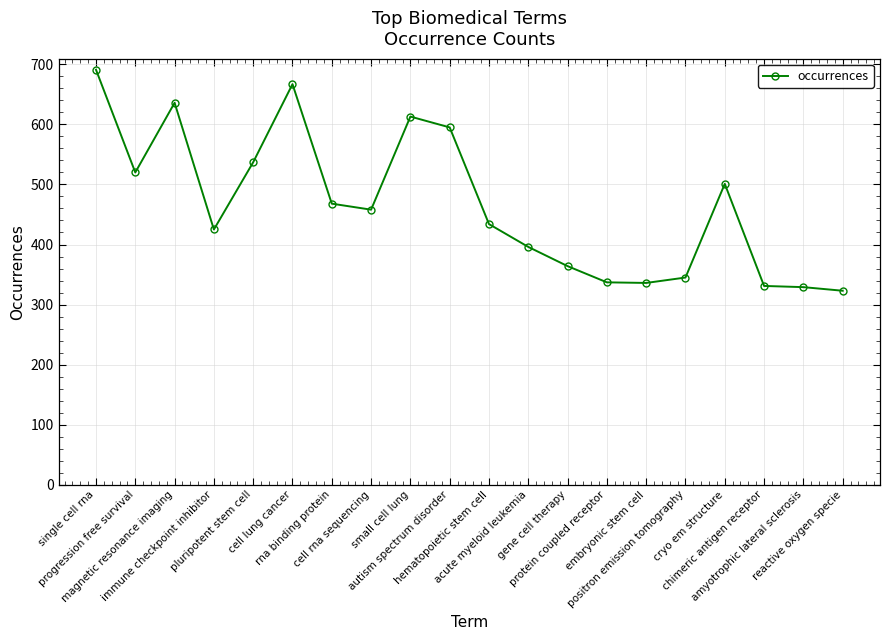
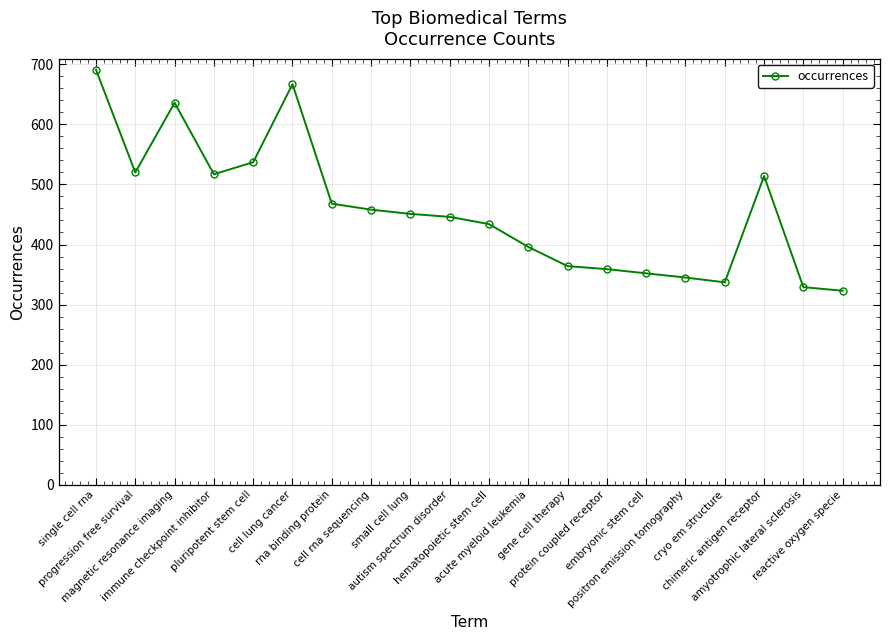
immune checkpoint inhibitor: 430 -> 520
small cell lung: 610 -> 450
autism spectrum disorder: 600 -> 450
protein coupled receptor: 340 -> 360
embryonic stem cell: 340 -> 350
cryo em structure: 500 -> 340
chimeric antigen receptor: 330 -> 510
